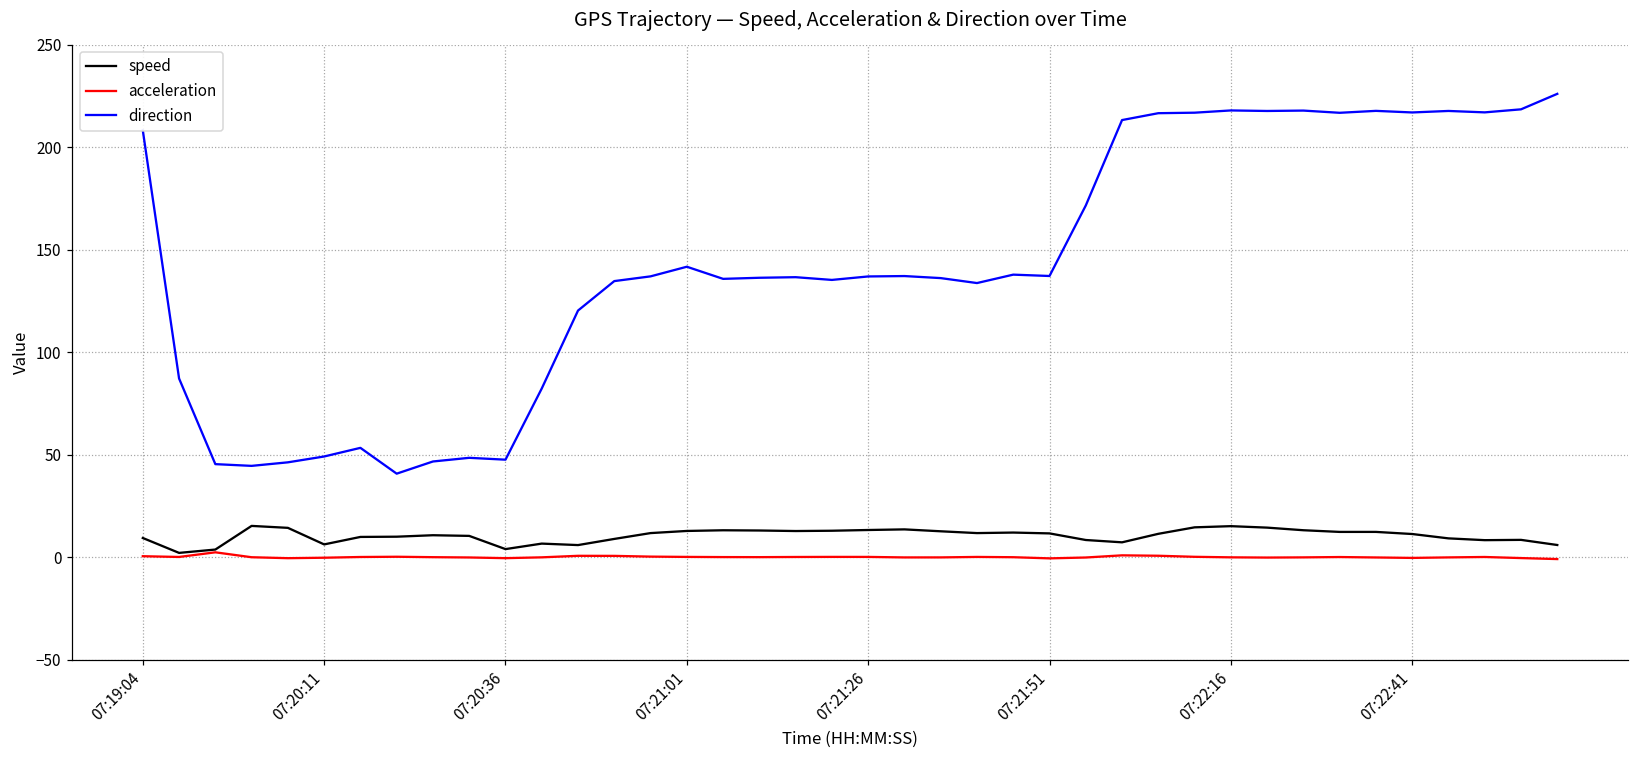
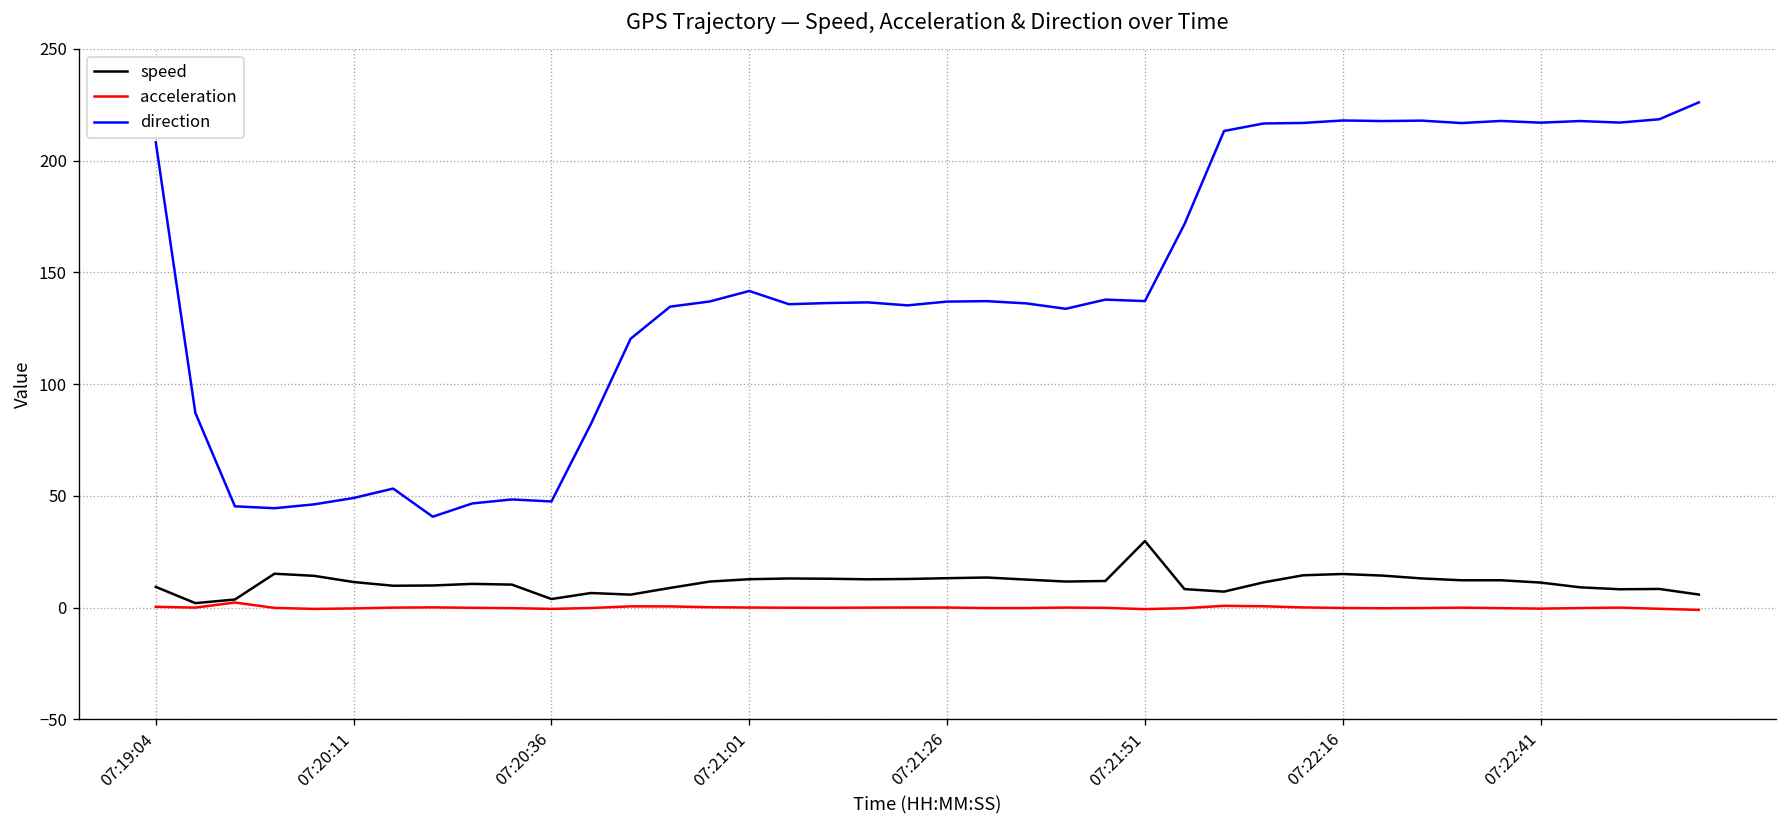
speed, 07:20:11: 6 -> 11
speed, 07:21:51: 12 -> 30
